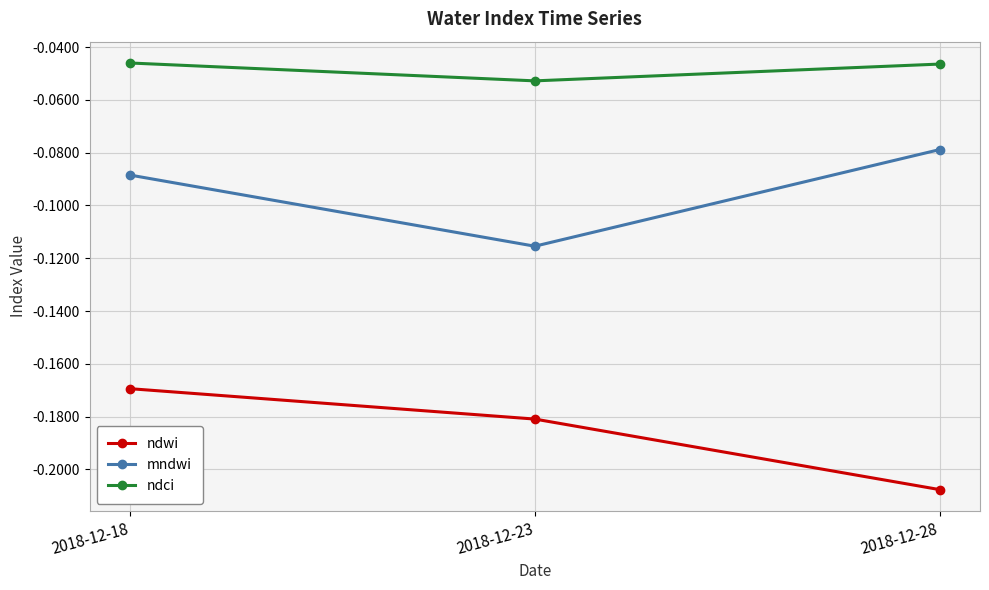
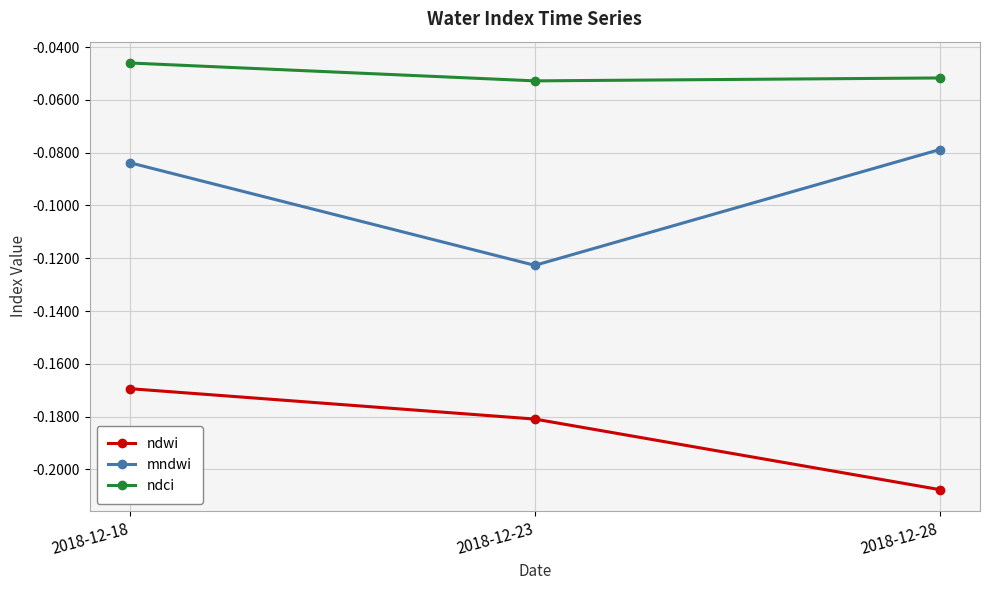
mndwi, 2018-12-18: -0.088 -> -0.084
mndwi, 2018-12-23: -0.115 -> -0.123
ndci, 2018-12-28: -0.046 -> -0.052
